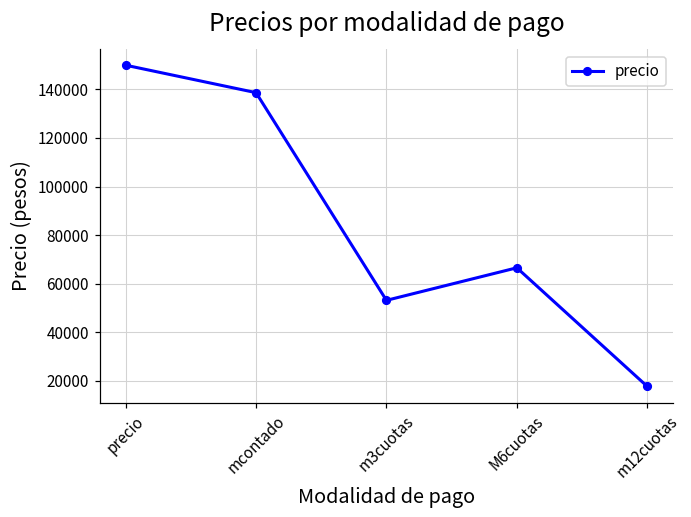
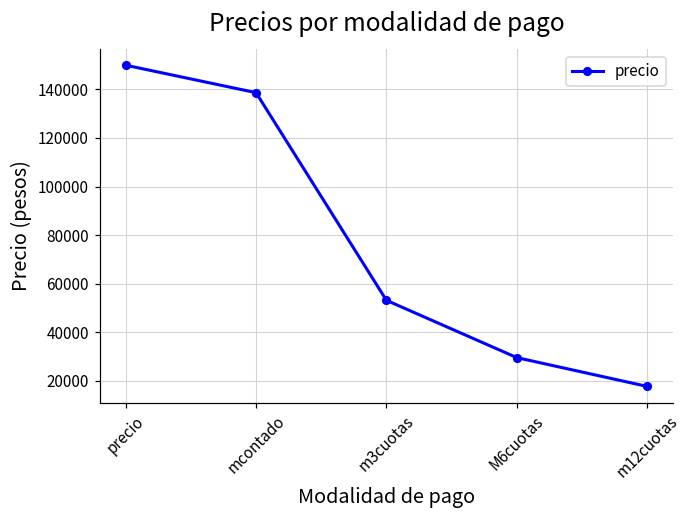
M6cuotas: 67000 -> 30000
